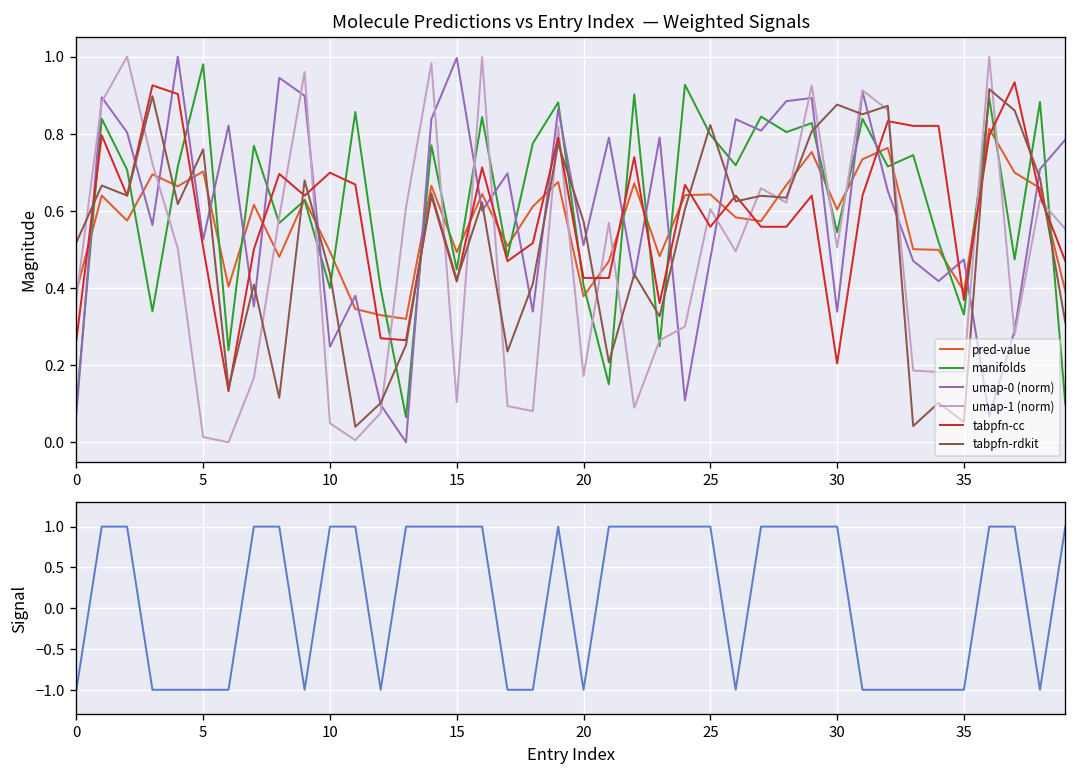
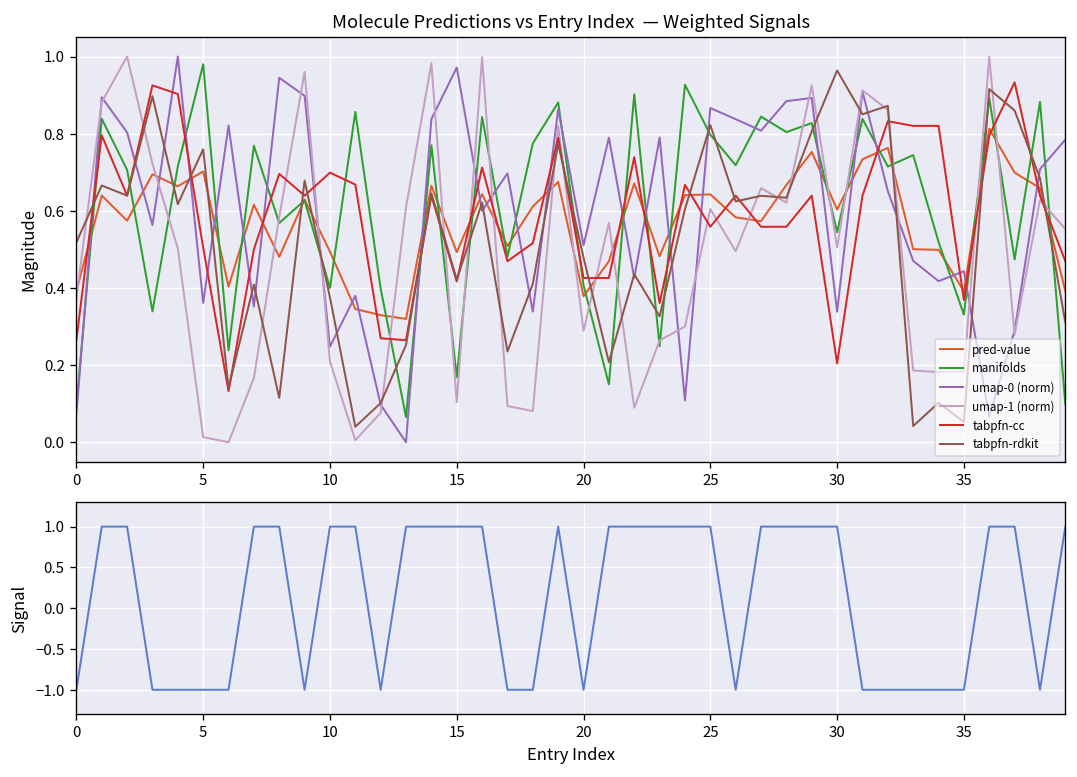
Molecule Predictions vs Entry Index — Weighted Signals, umap-0 (norm), 5: 0.53 -> 0.36
Molecule Predictions vs Entry Index — Weighted Signals, umap-1 (norm), 10: 0.05 -> 0.21
Molecule Predictions vs Entry Index — Weighted Signals, tabpfn-rdkit, 10: 0.44 -> 0.38
Molecule Predictions vs Entry Index — Weighted Signals, manifolds, 15: 0.45 -> 0.17
Molecule Predictions vs Entry Index — Weighted Signals, umap-0 (norm), 15: 1.00 -> 0.97
Molecule Predictions vs Entry Index — Weighted Signals, umap-1 (norm), 20: 0.17 -> 0.29
Molecule Predictions vs Entry Index — Weighted Signals, tabpfn-rdkit, 20: 0.57 -> 0.48
Molecule Predictions vs Entry Index — Weighted Signals, umap-0 (norm), 25: 0.48 -> 0.87
Molecule Predictions vs Entry Index — Weighted Signals, tabpfn-rdkit, 30: 0.88 -> 0.96
Molecule Predictions vs Entry Index — Weighted Signals, umap-0 (norm), 35: 0.47 -> 0.44
